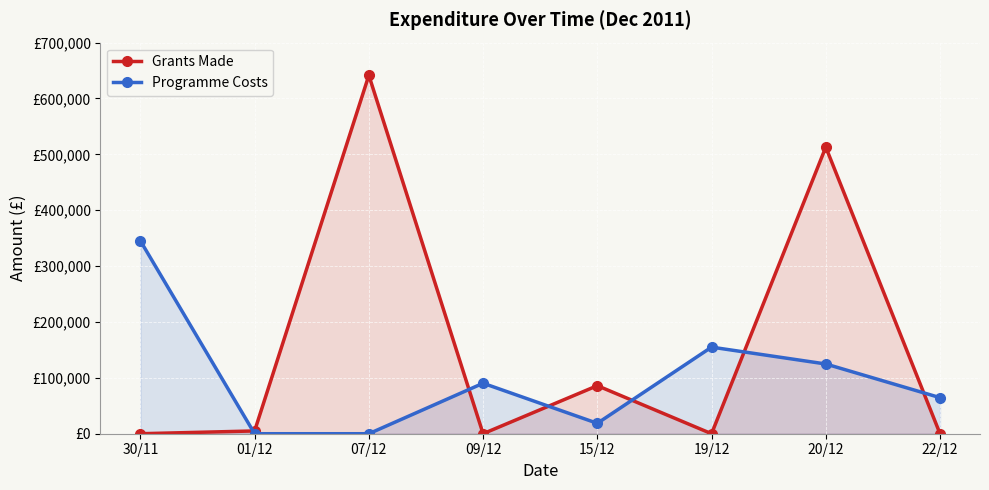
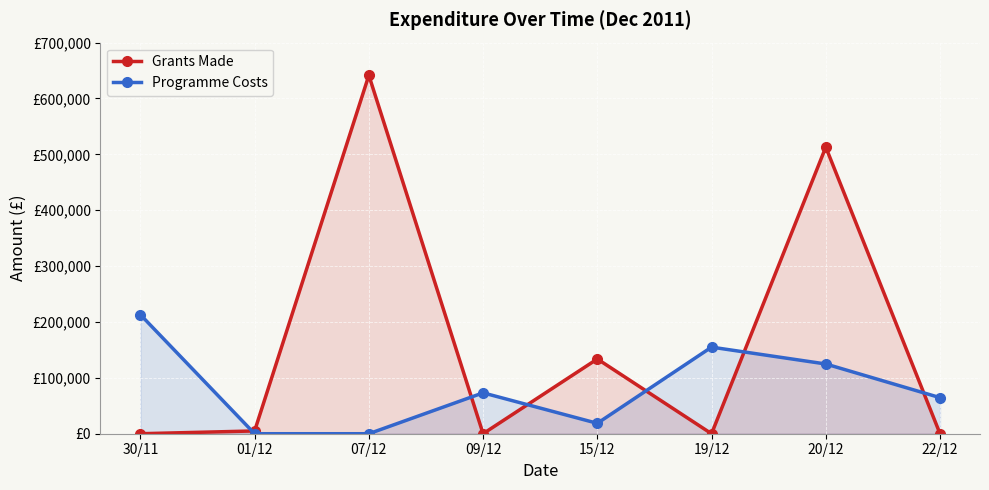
Programme Costs, 30/11: £350,000 -> £210,000
Programme Costs, 09/12: £90,000 -> £70,000
Grants Made, 15/12: £90,000 -> £130,000
